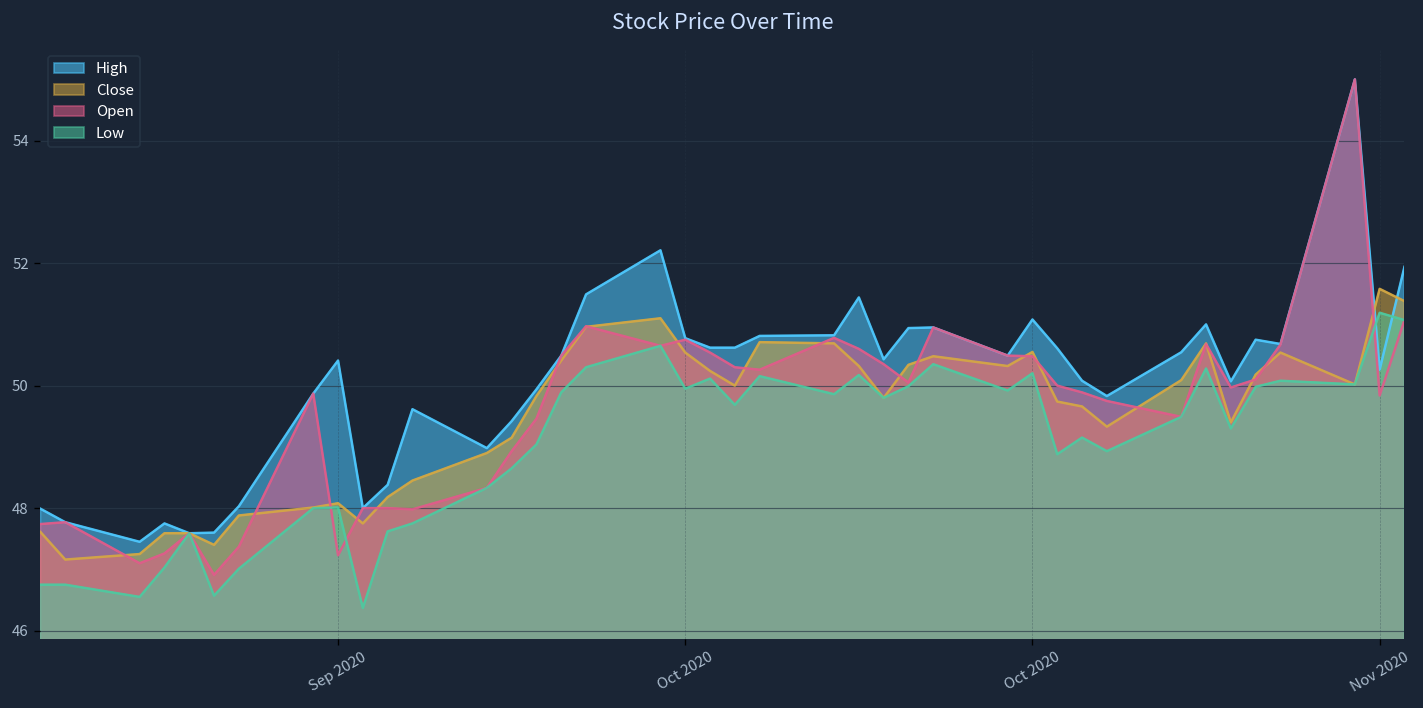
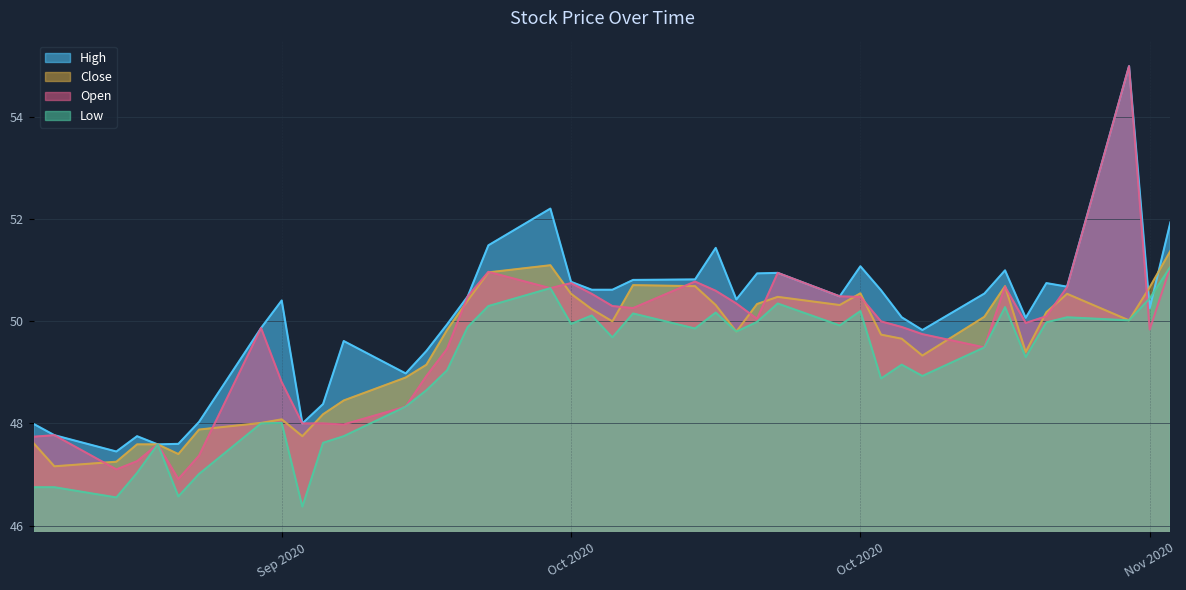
Open, Sep 2020: 47.2 -> 48.8
Close, Nov 2020: 51.6 -> 50.7
Low, Nov 2020: 51.2 -> 50.5
